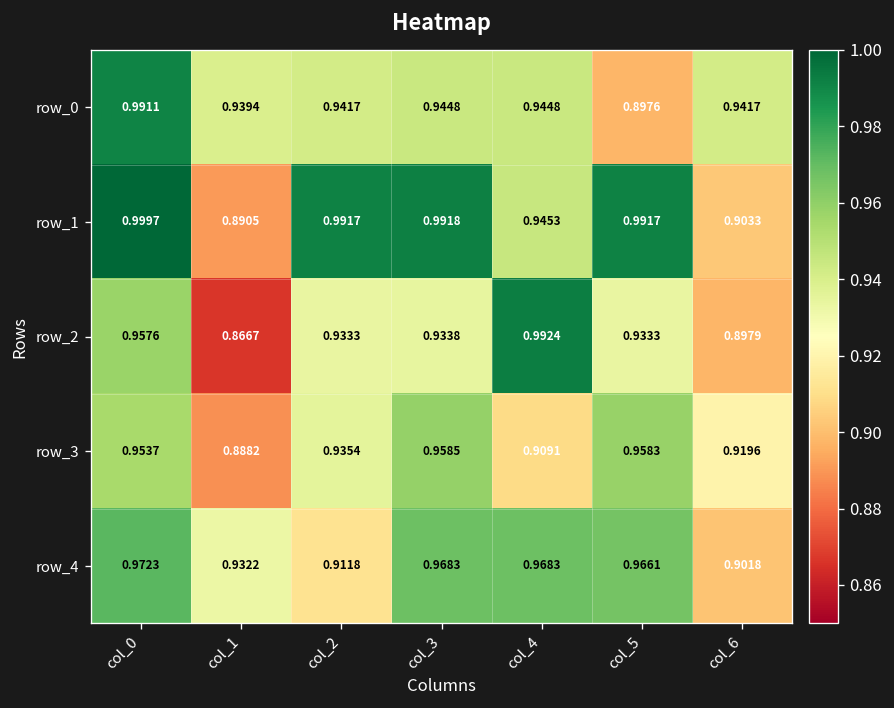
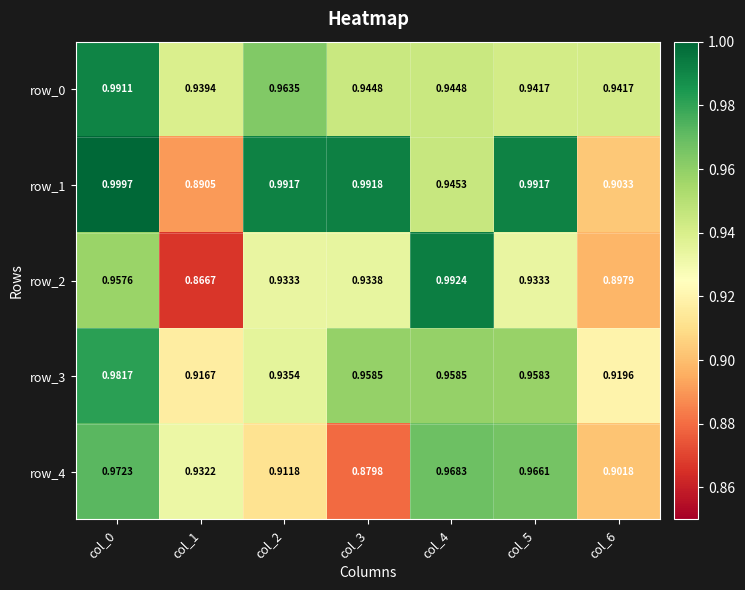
row_0, col_2: 0.9417 -> 0.9635
row_0, col_5: 0.8976 -> 0.9417
row_3, col_0: 0.9537 -> 0.9817
row_3, col_1: 0.8882 -> 0.9167
row_3, col_4: 0.9091 -> 0.9585
row_4, col_3: 0.9683 -> 0.8798
